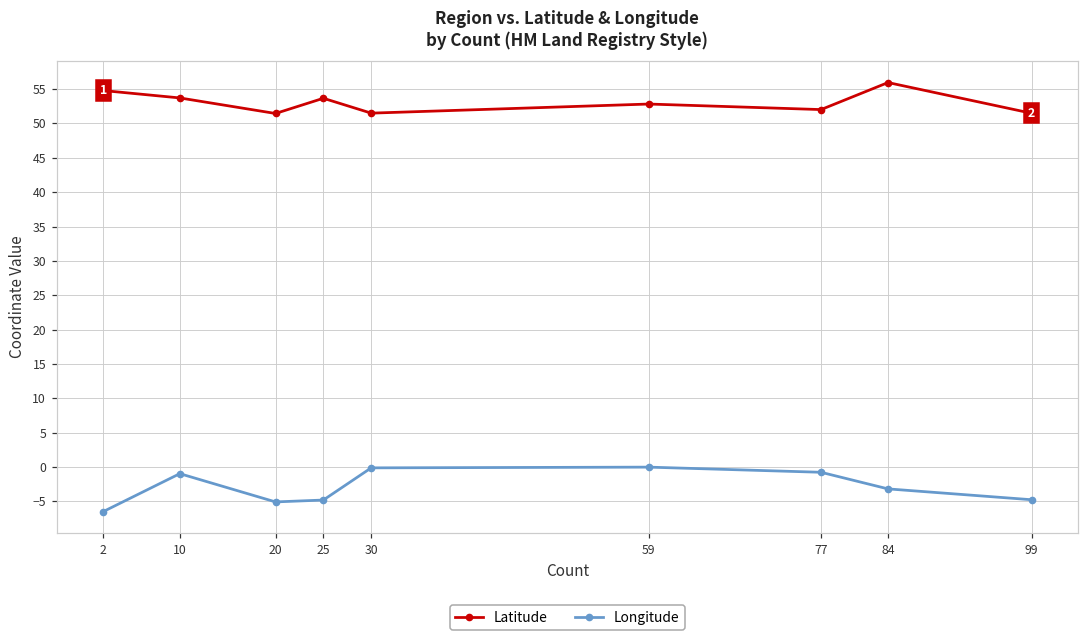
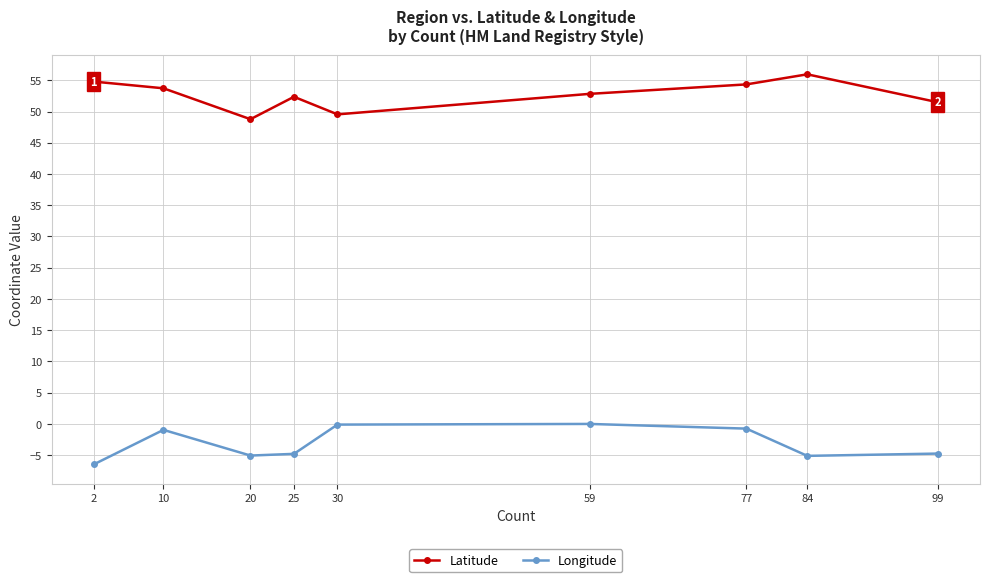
Latitude, 20: 51 -> 49
Latitude, 25: 54 -> 52
Latitude, 30: 52 -> 50
Latitude, 77: 52 -> 54
Longitude, 84: -3 -> -5
